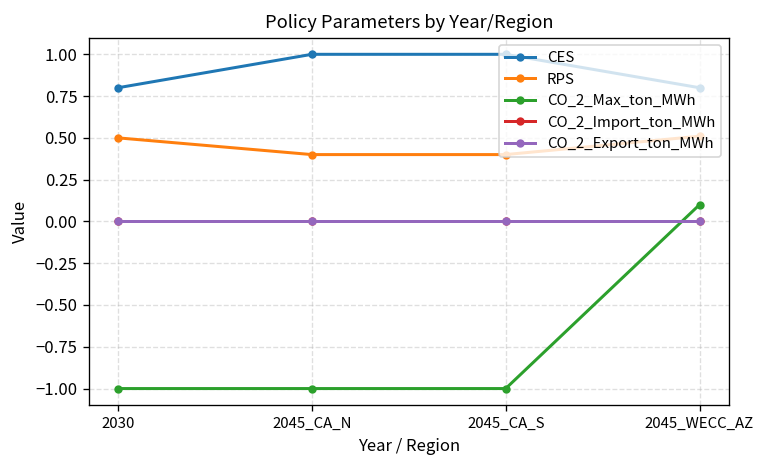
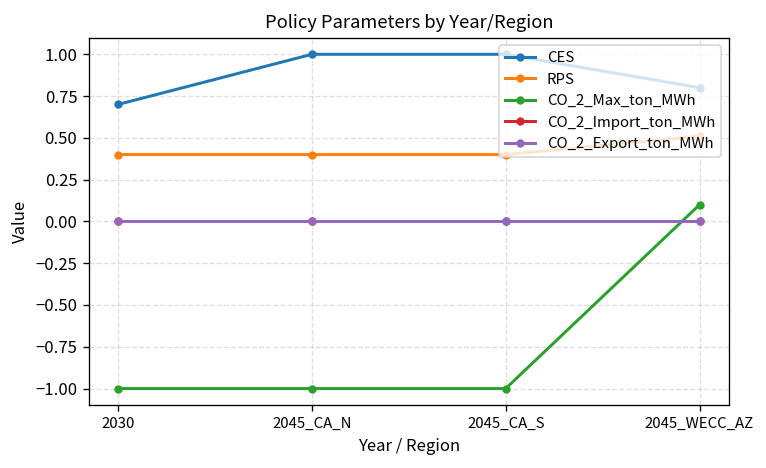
CES, 2030: 0.8 -> 0.7
RPS, 2030: 0.5 -> 0.4
